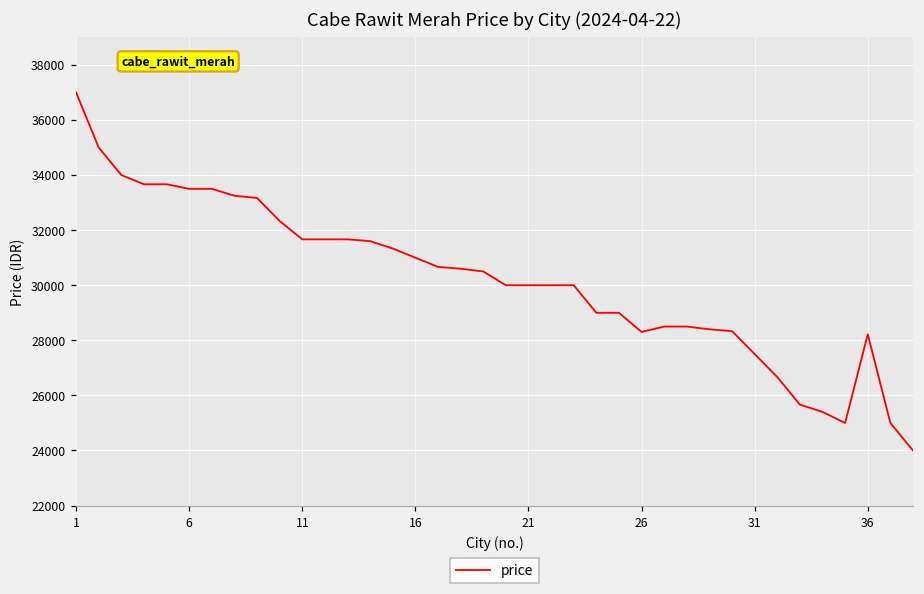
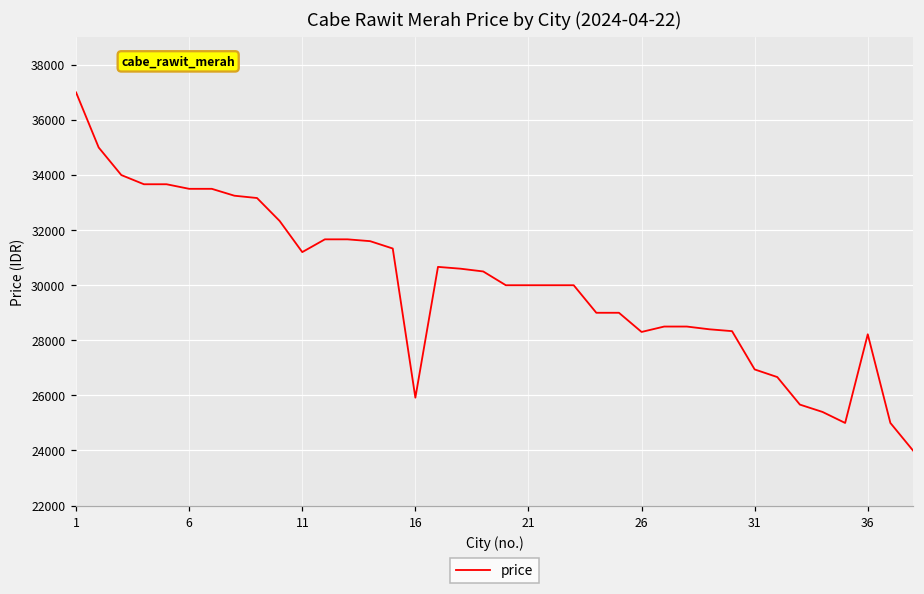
11: 31700 -> 31200
16: 31000 -> 25900
31: 27500 -> 26900
